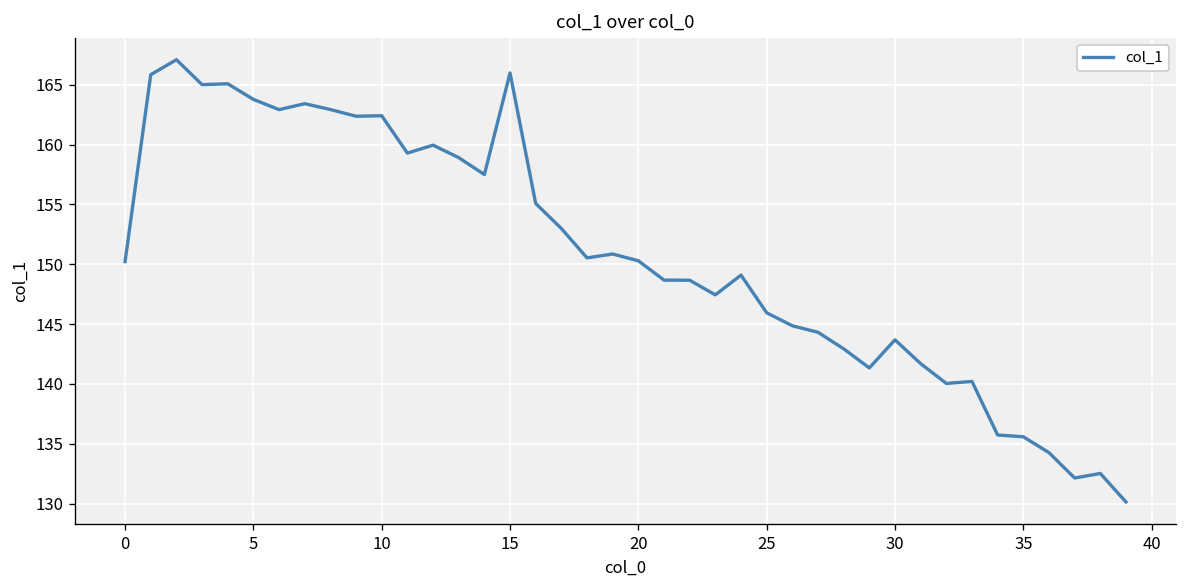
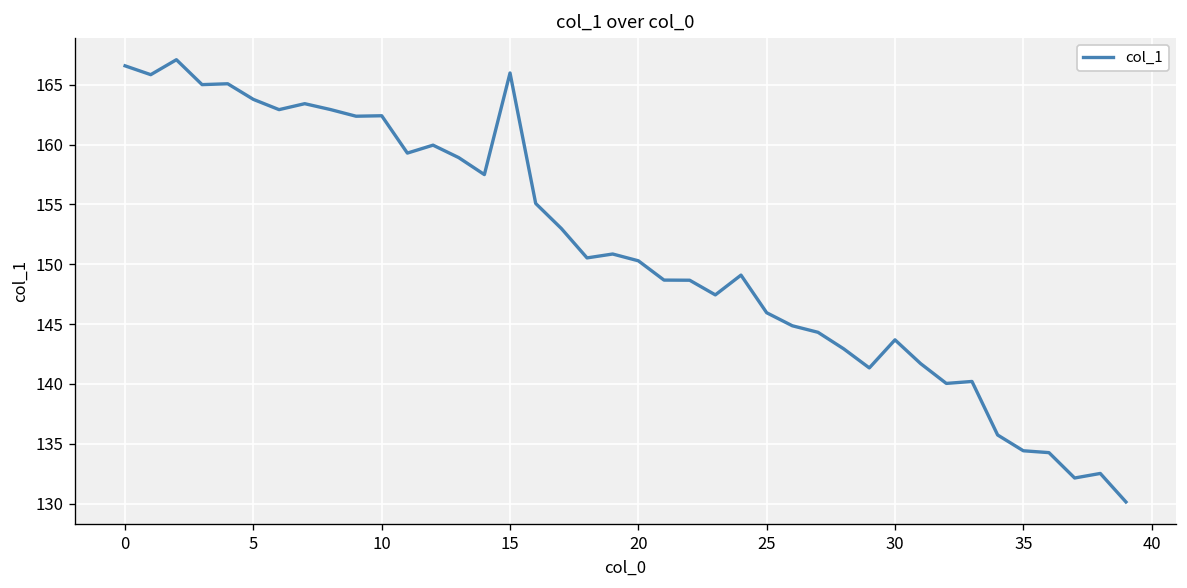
0: 150 -> 167
35: 136 -> 134
